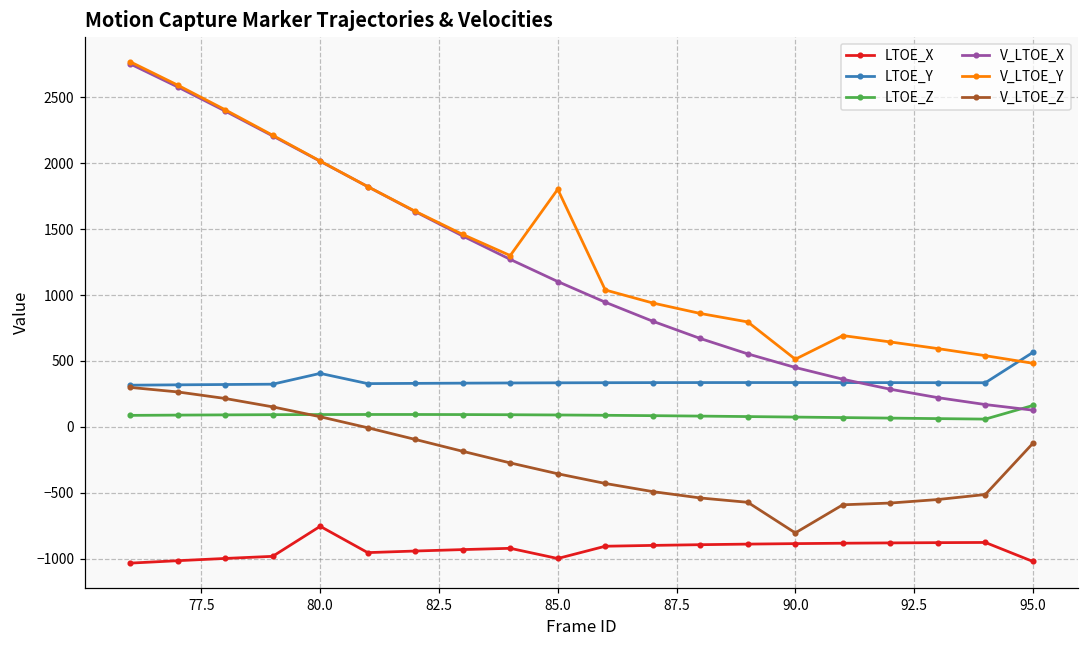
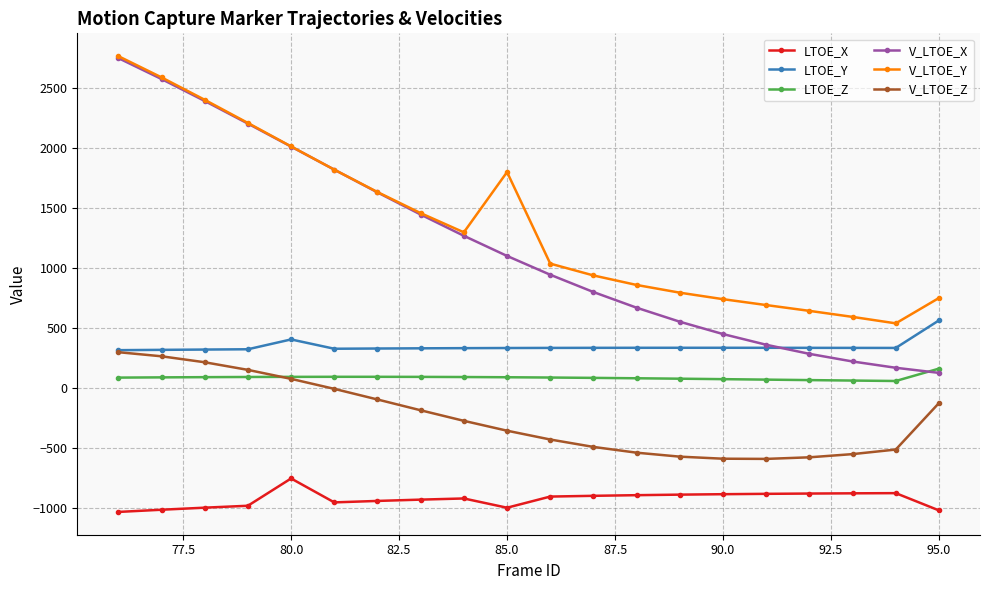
V_LTOE_Y, 90.0: 510 -> 740
V_LTOE_Z, 90.0: -800 -> -590
V_LTOE_Y, 95.0: 480 -> 750
